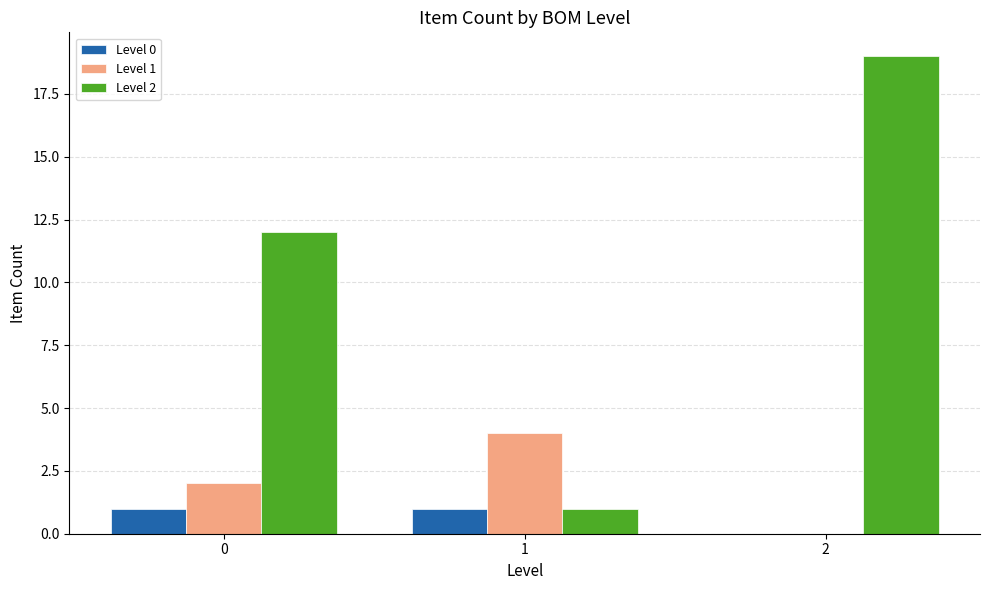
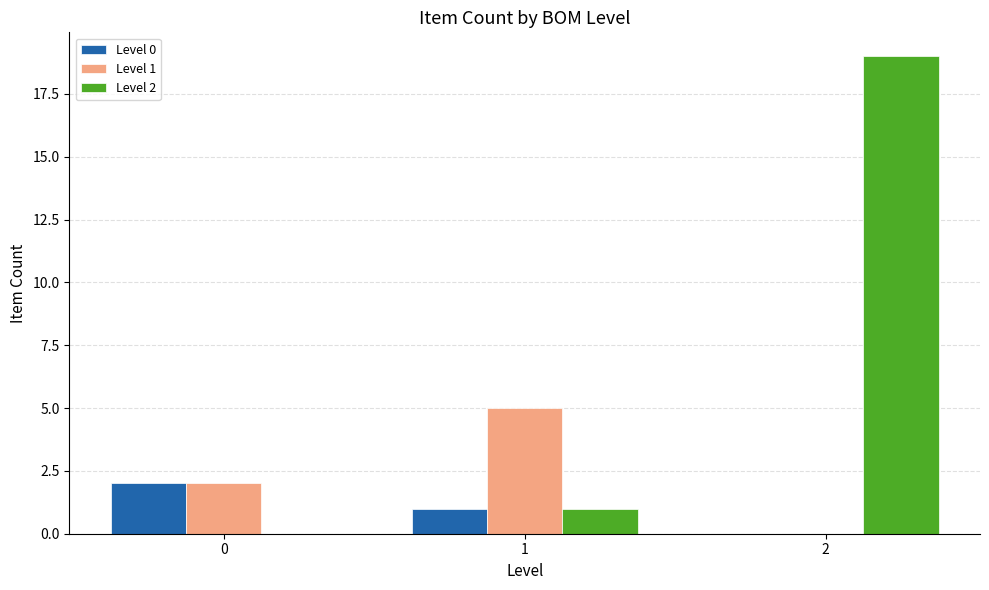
Level 0, 0: 1 -> 2
Level 2, 0: 12 -> 0
Level 1, 1: 4 -> 5
